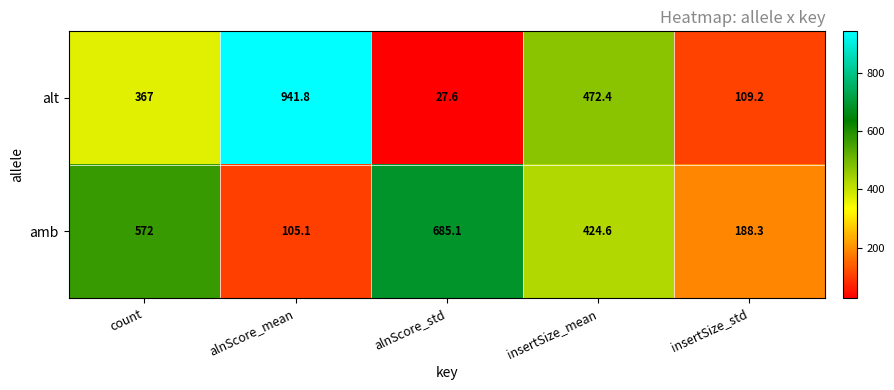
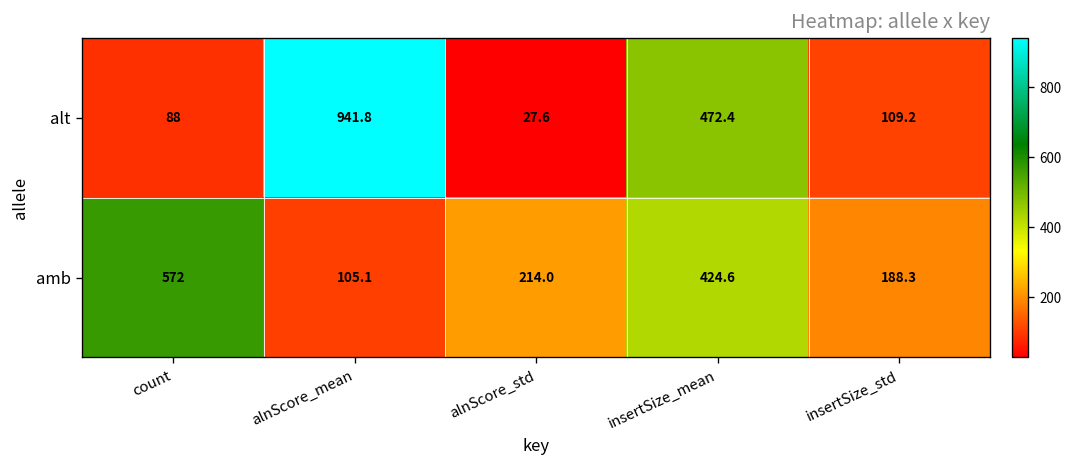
alt, count: 367 -> 88
amb, alnScore_std: 685.1 -> 214.0
